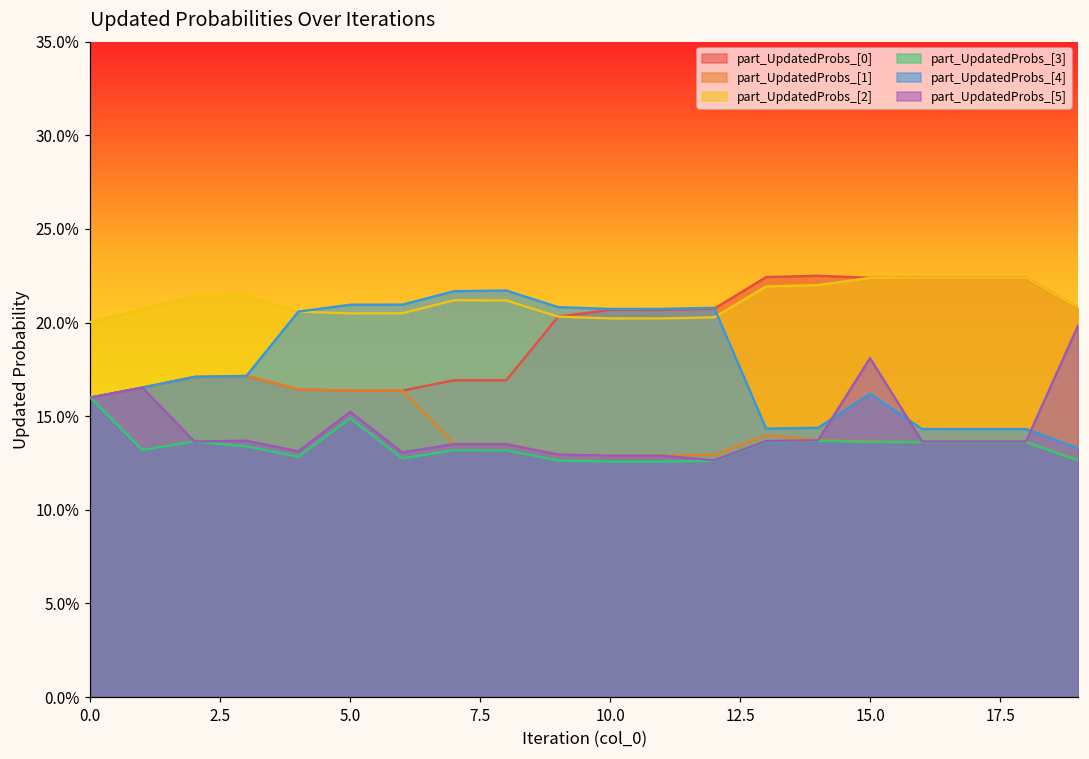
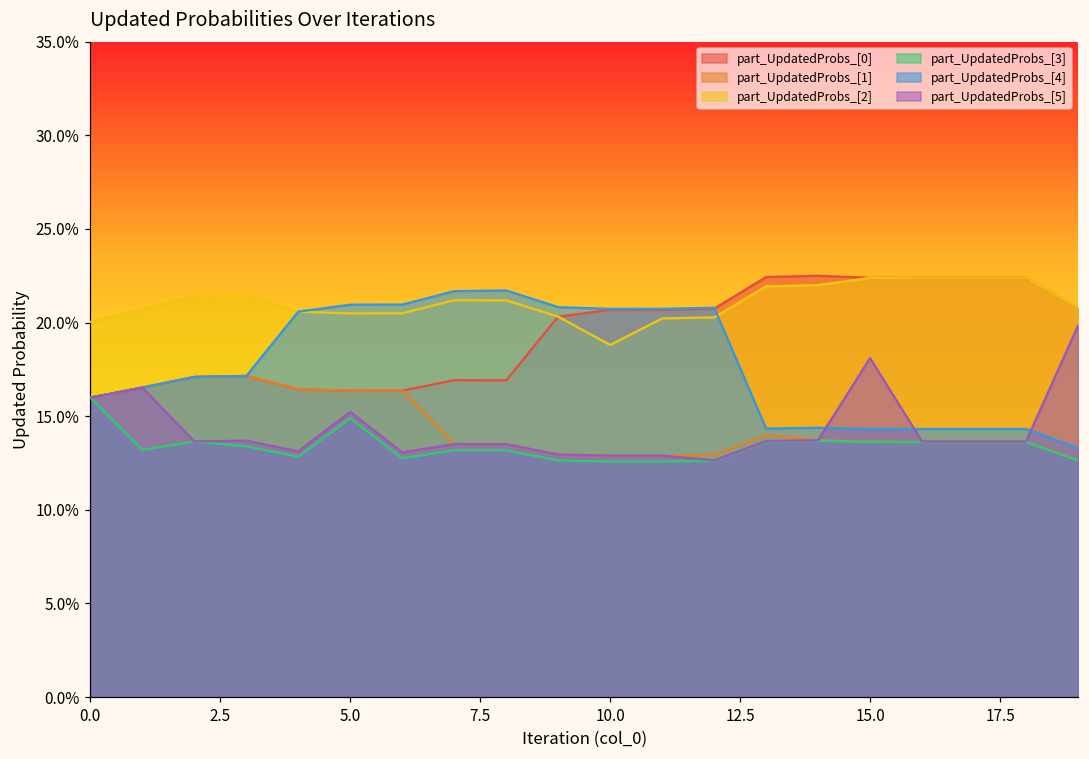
part_UpdatedProbs_[2], 10.0: 20.2% -> 18.8%
part_UpdatedProbs_[4], 15.0: 16.2% -> 14.3%
